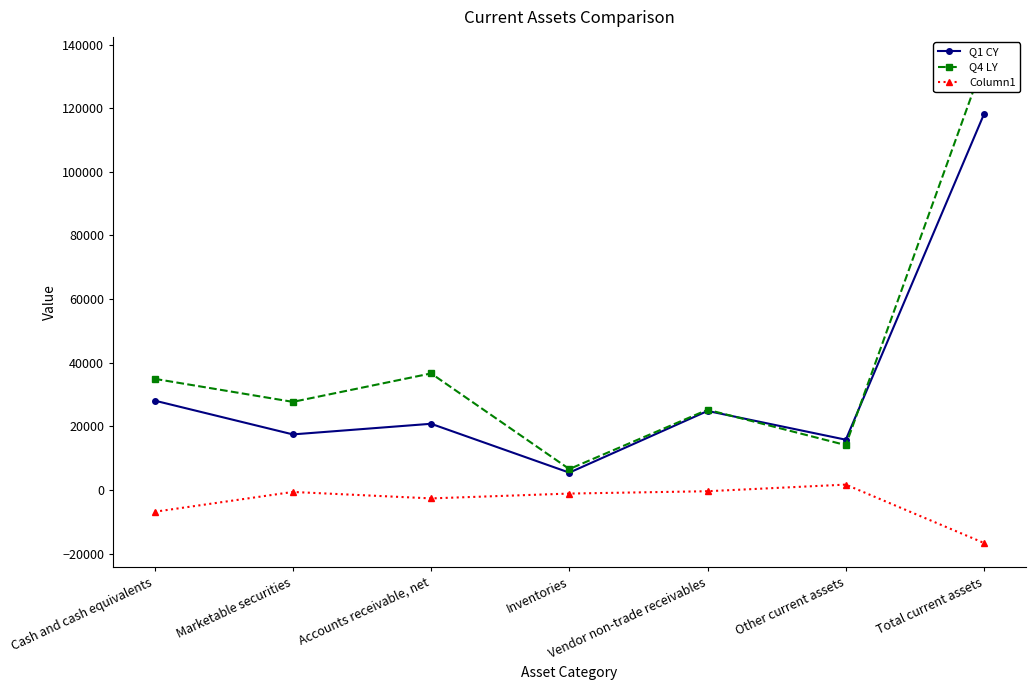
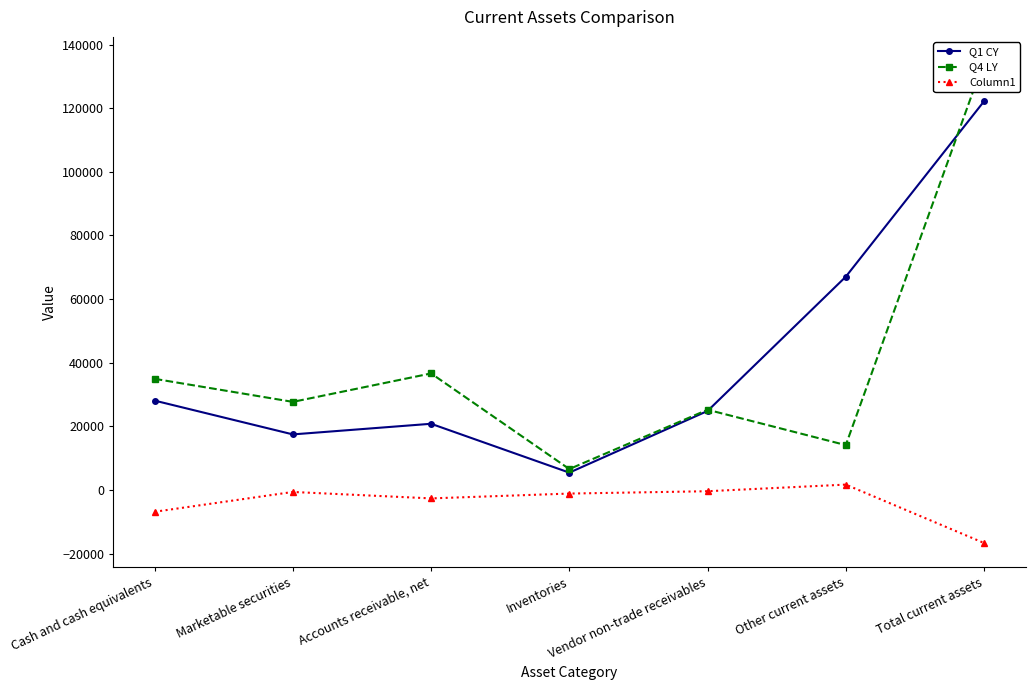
Q1 CY, Other current assets: 16000 -> 67000
Q1 CY, Total current assets: 118000 -> 122000
